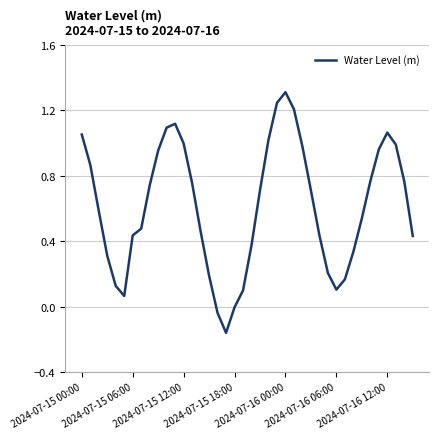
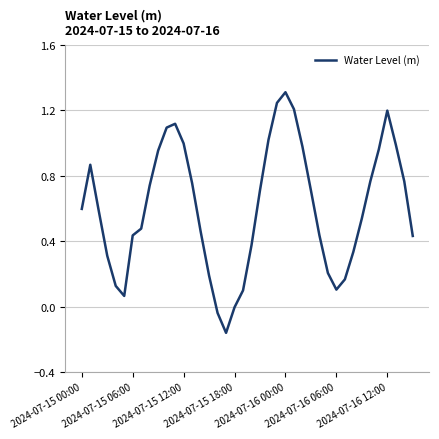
2024-07-15 00:00: 1.05 -> 0.60
2024-07-16 12:00: 1.06 -> 1.20
